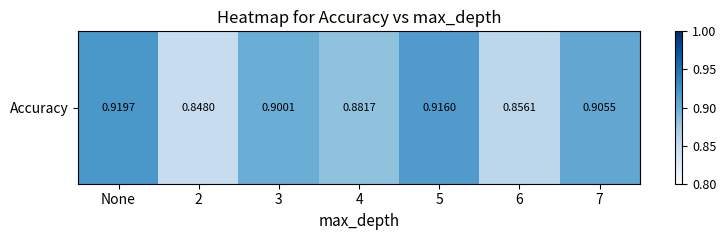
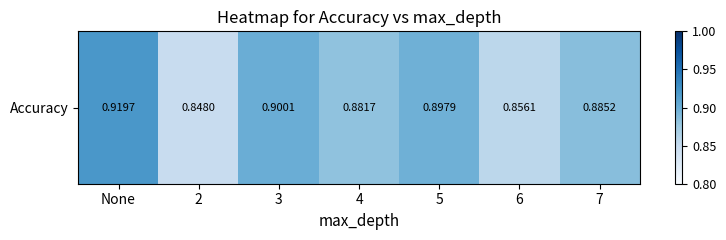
Accuracy, 5: 0.9160 -> 0.8979
Accuracy, 7: 0.9055 -> 0.8852
